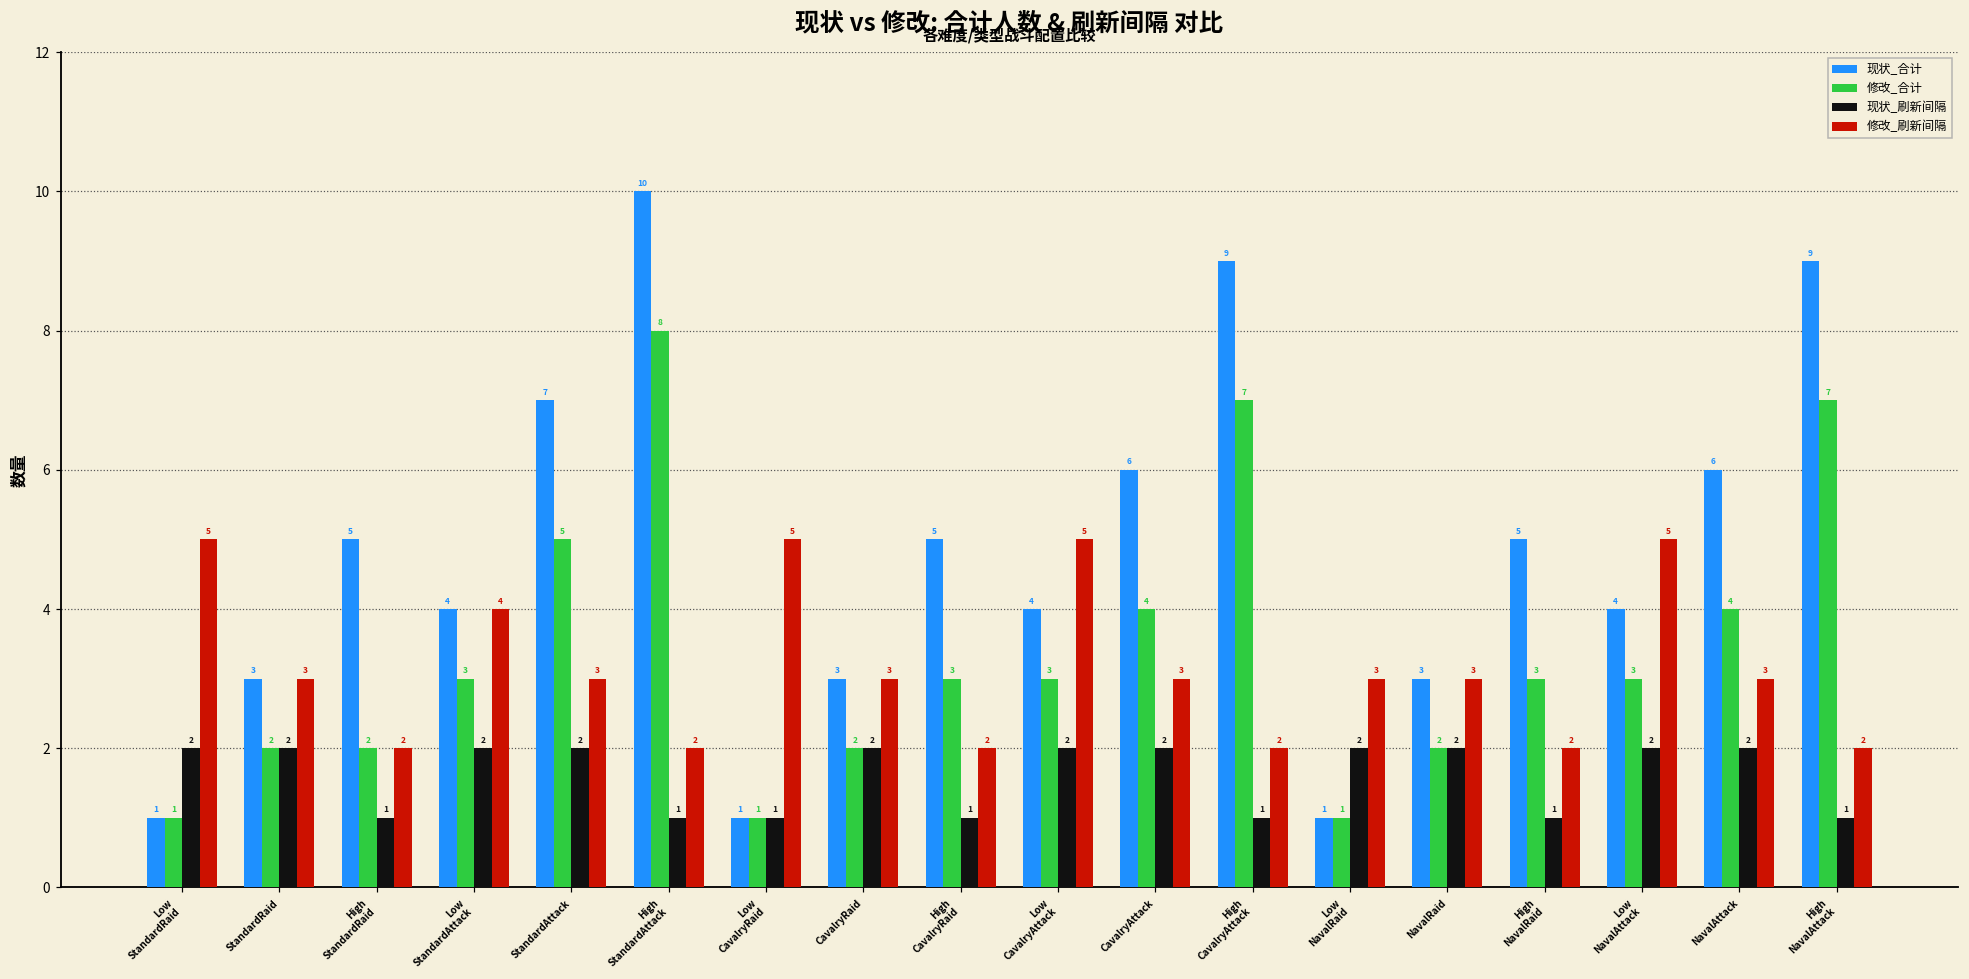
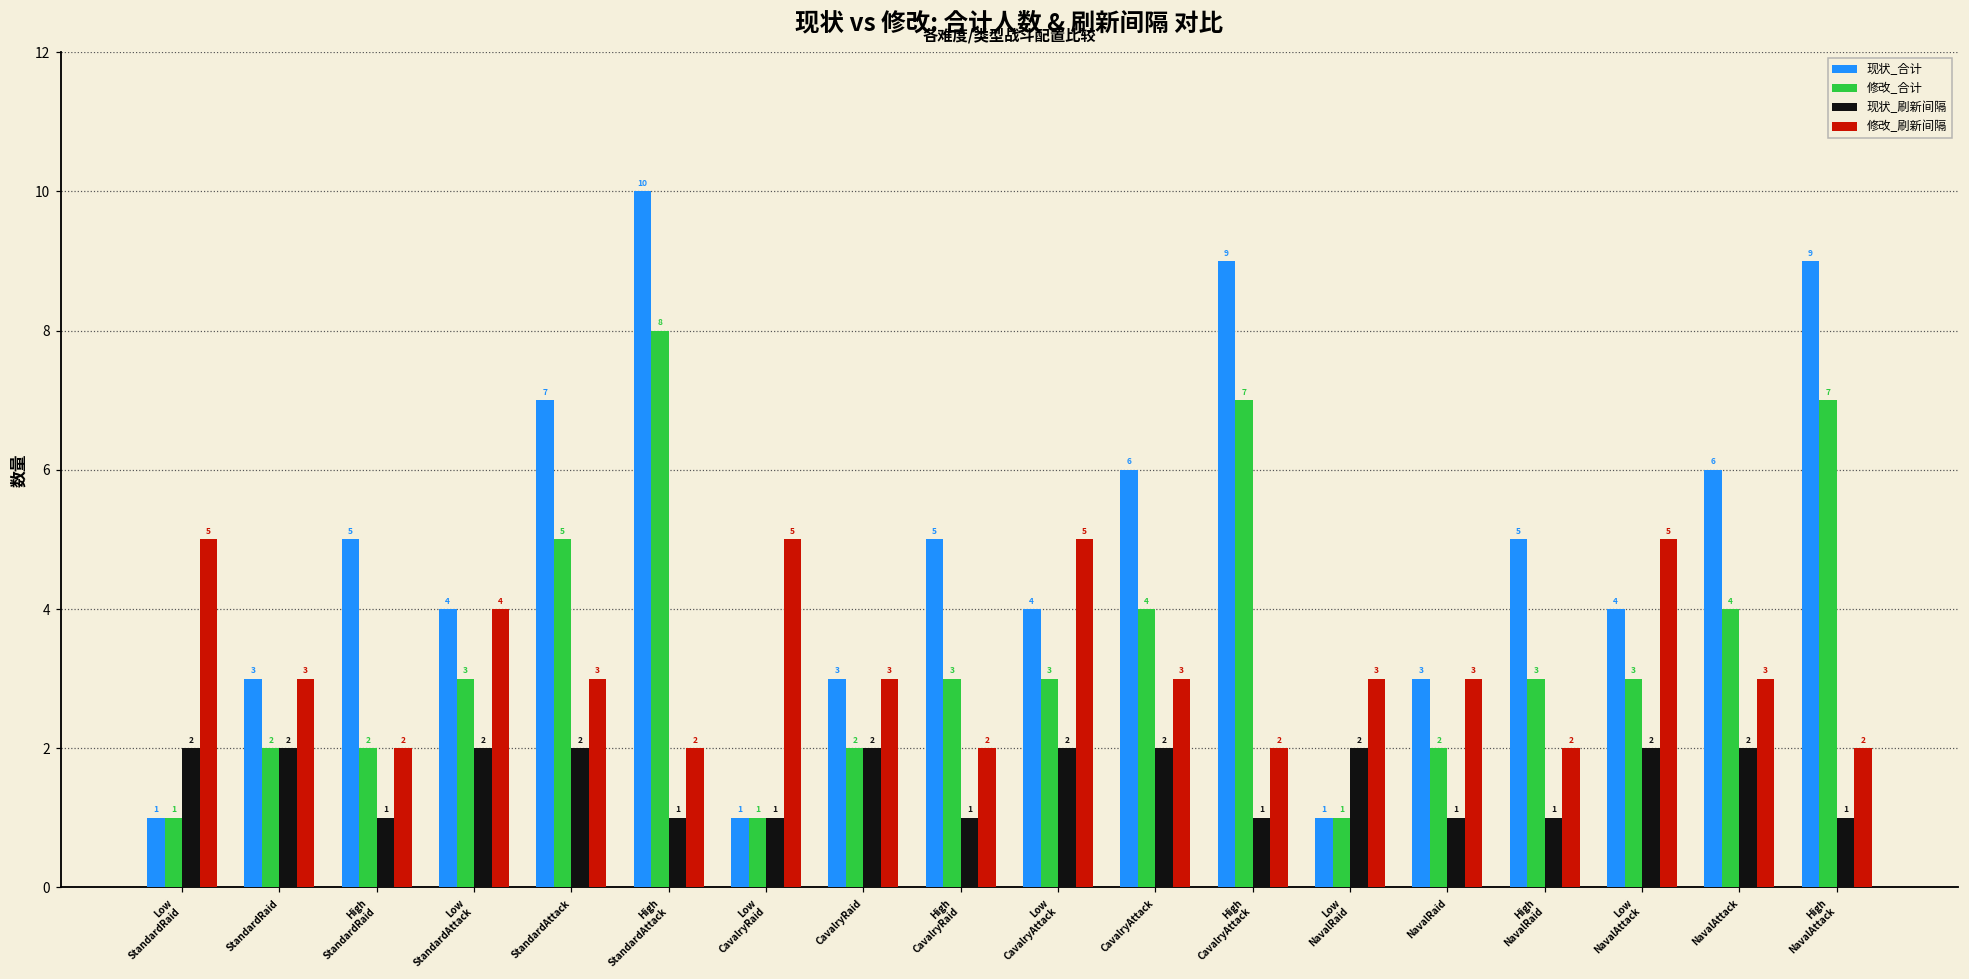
现状_刷新间隔, NavalRaid: 2 -> 1
